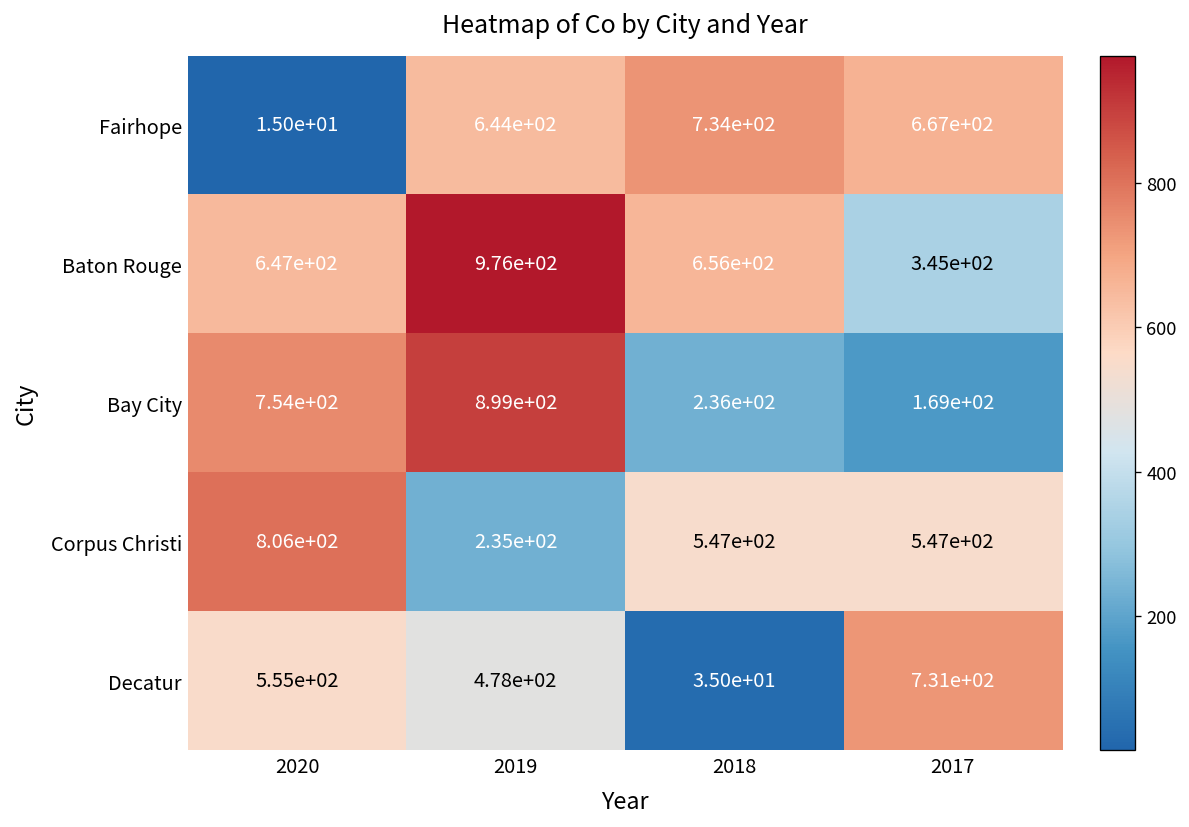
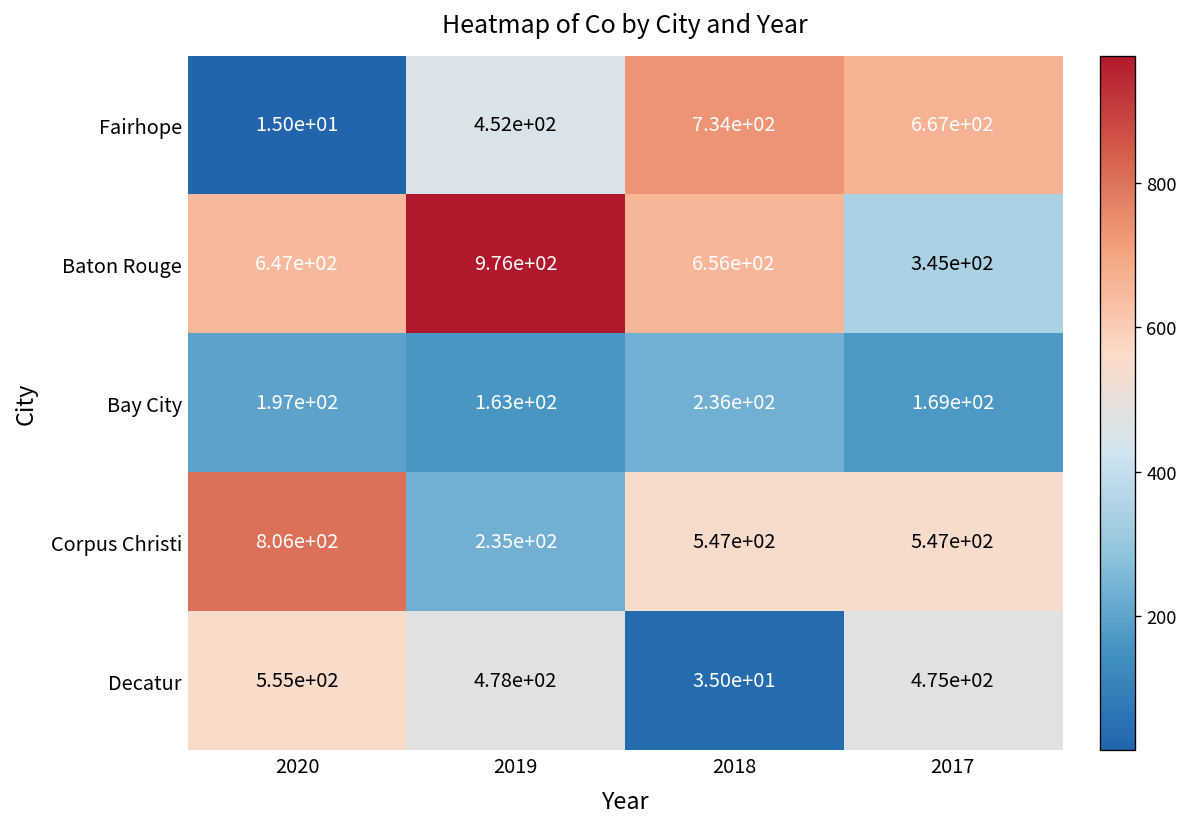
Fairhope, 2019: 6.44e+02 -> 4.52e+02
Bay City, 2020: 7.54e+02 -> 1.97e+02
Bay City, 2019: 8.99e+02 -> 1.63e+02
Decatur, 2017: 7.31e+02 -> 4.75e+02
